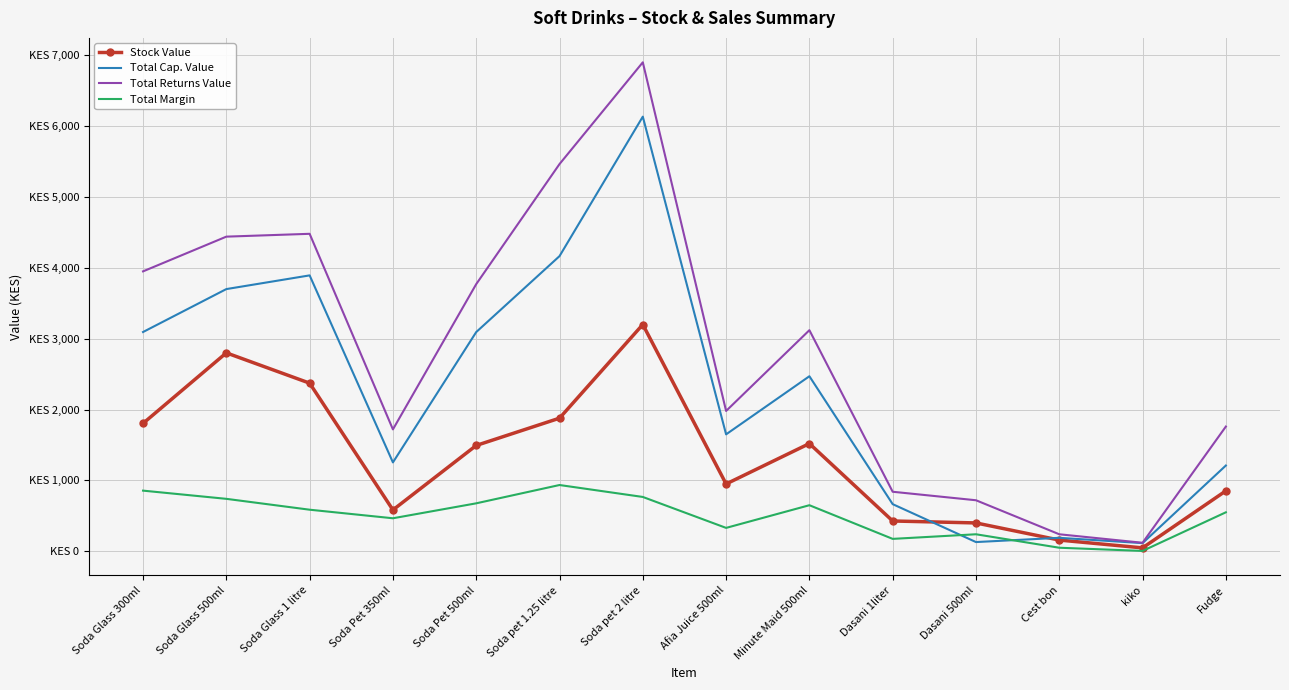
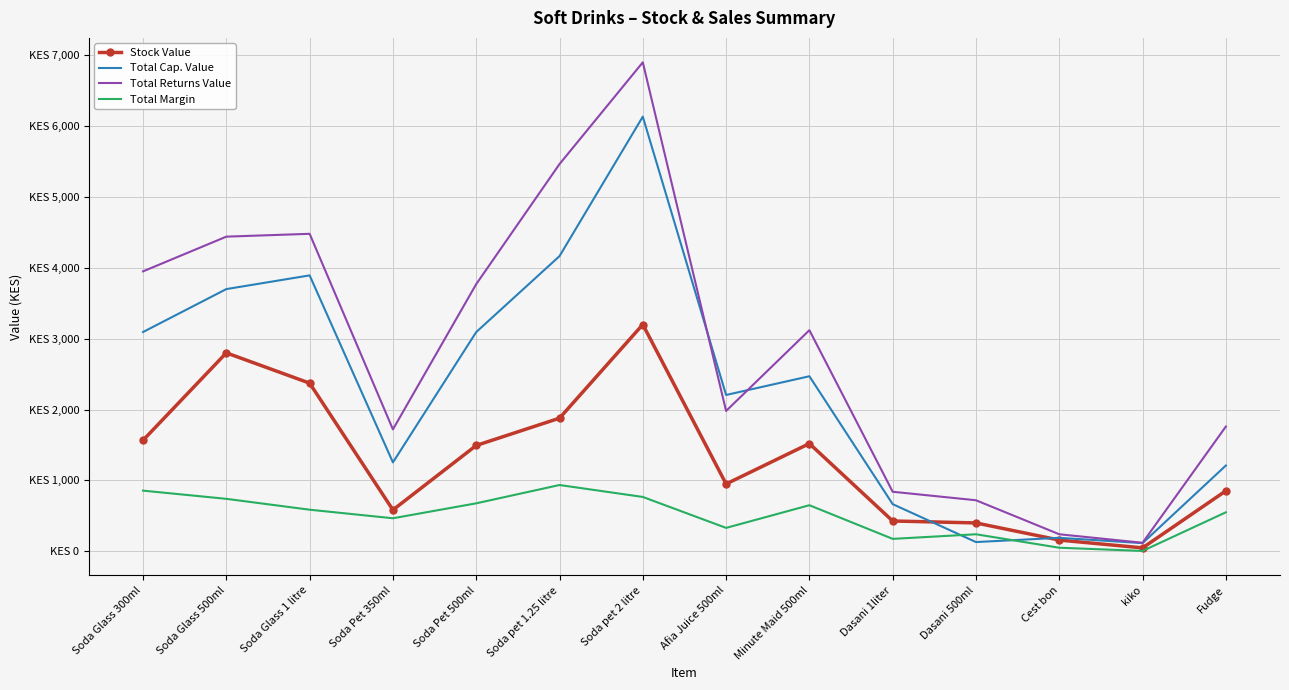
Stock Value, Soda Glass 300ml: KES 1,800 -> KES 1,600
Total Cap. Value, Afia Juice 500ml: KES 1,700 -> KES 2,200
